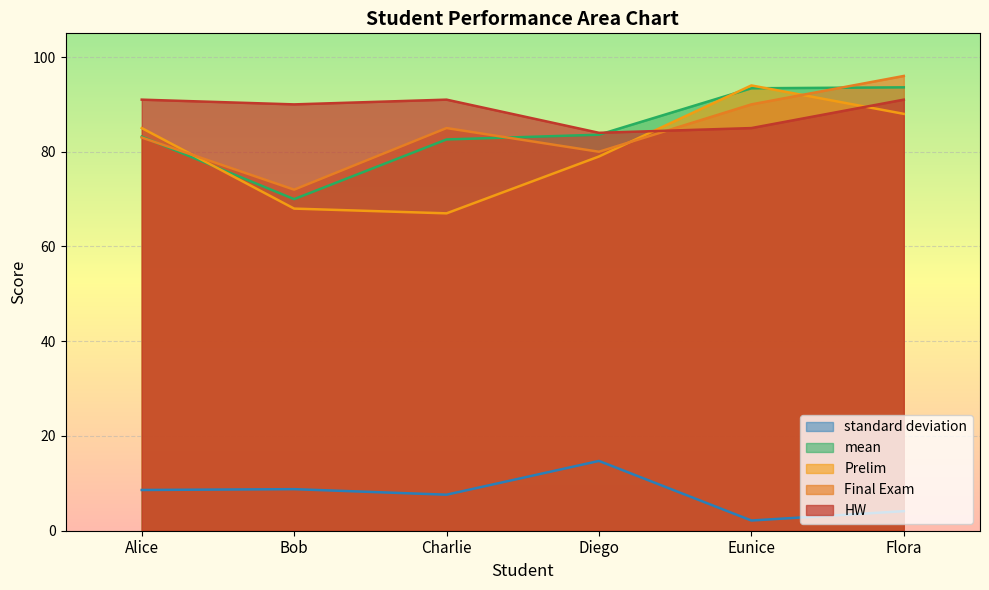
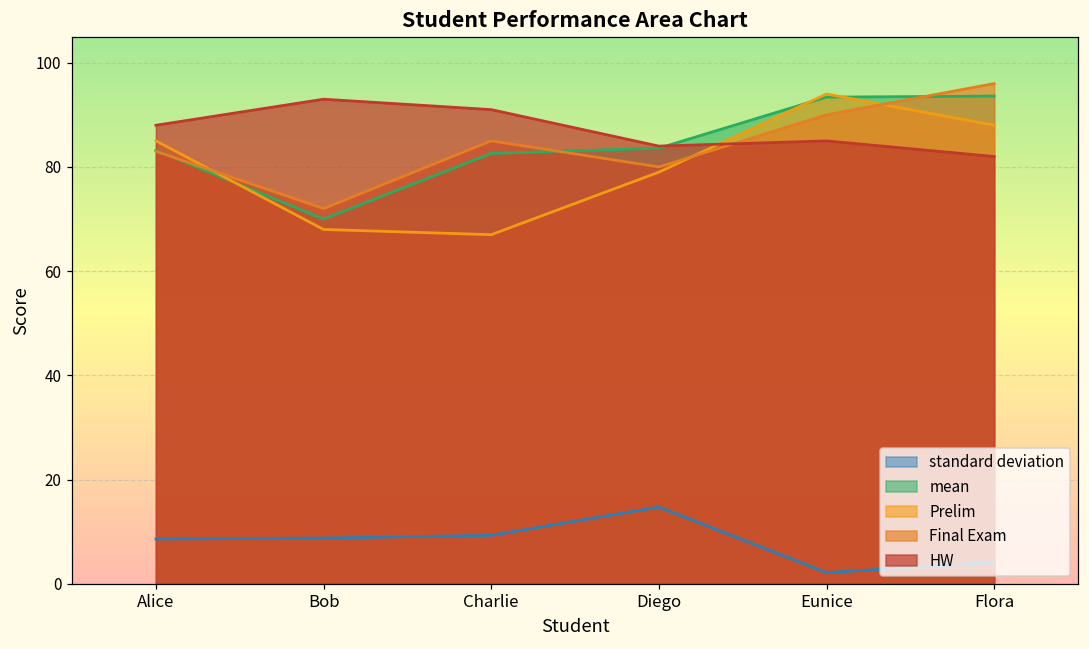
HW, Alice: 91 -> 88
HW, Bob: 90 -> 93
standard deviation, Charlie: 8 -> 9
HW, Flora: 91 -> 82
